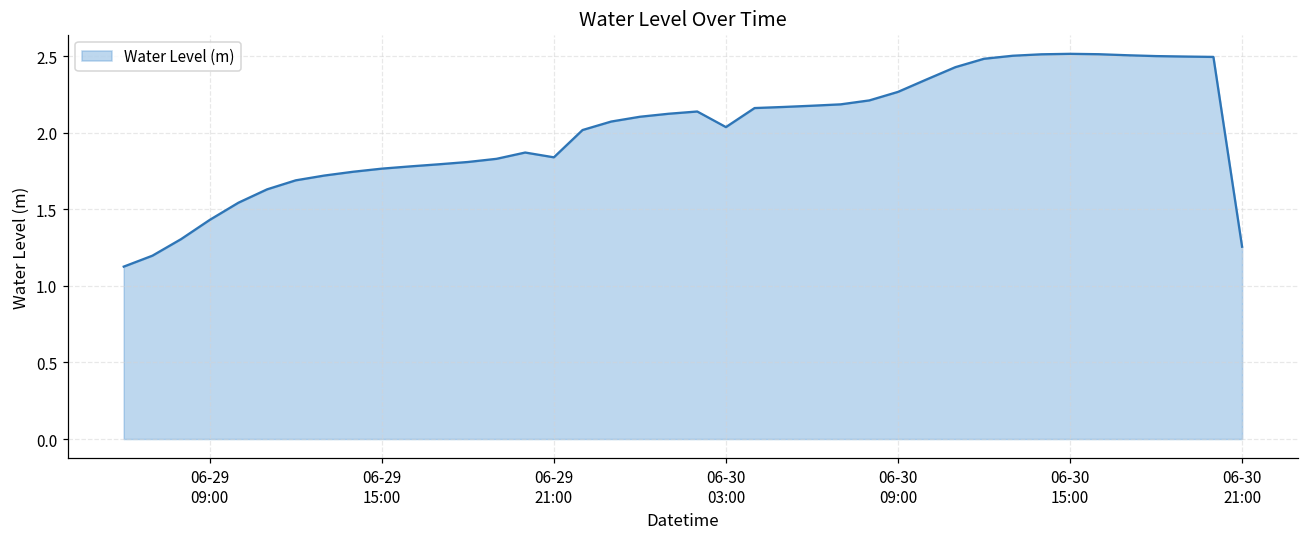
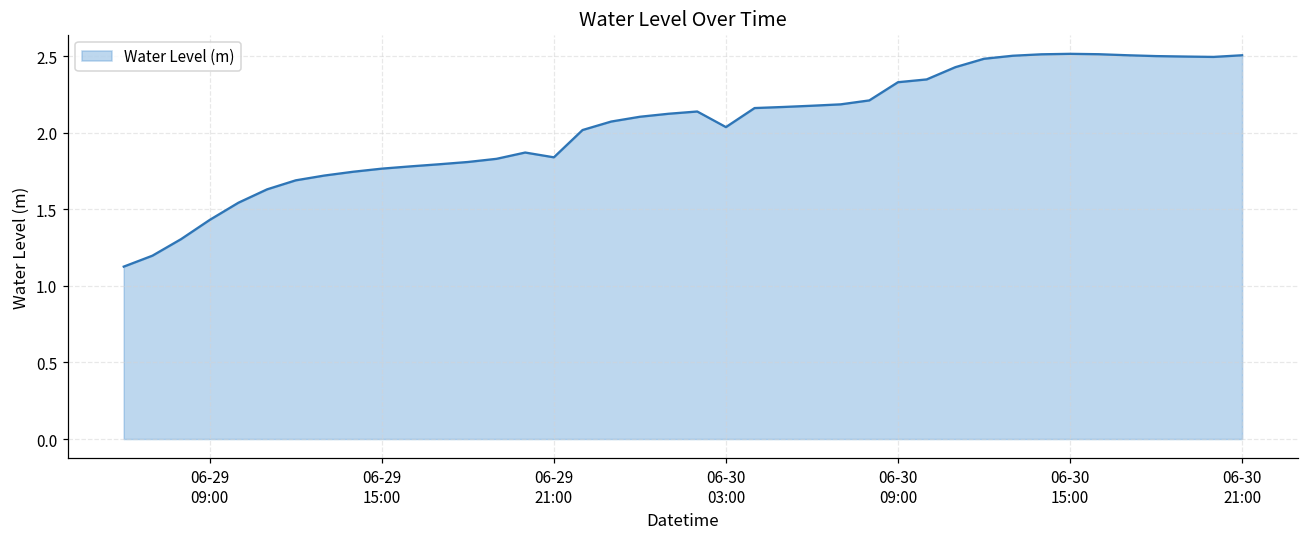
06-30 09:00: 2.27 -> 2.33
06-30 21:00: 1.26 -> 2.51
